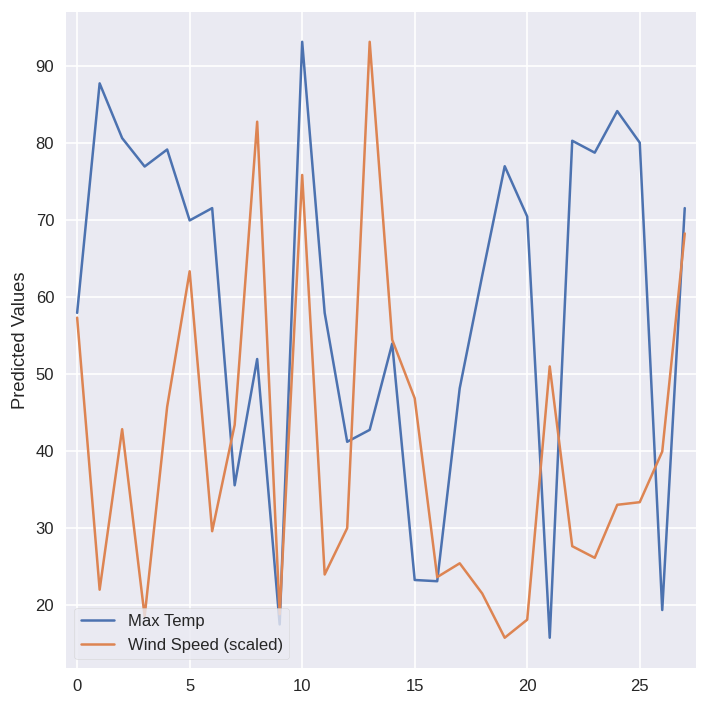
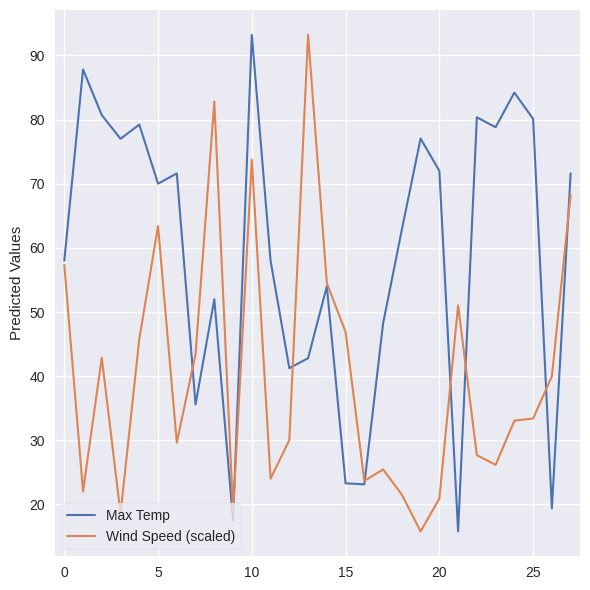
Wind Speed (scaled), 10: 76 -> 74
Max Temp, 20: 71 -> 72
Wind Speed (scaled), 20: 18 -> 21
